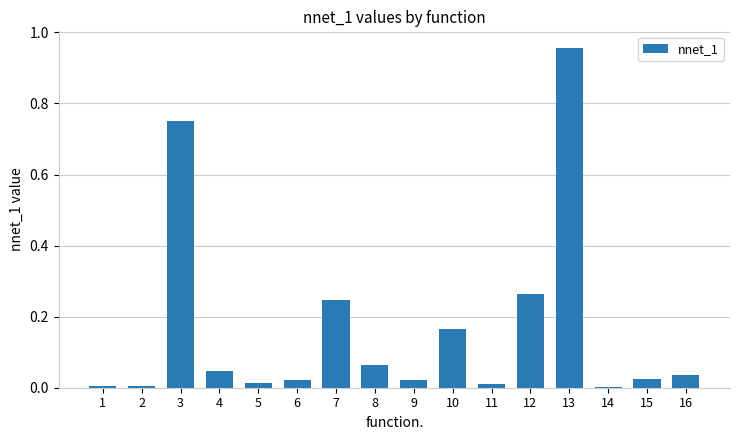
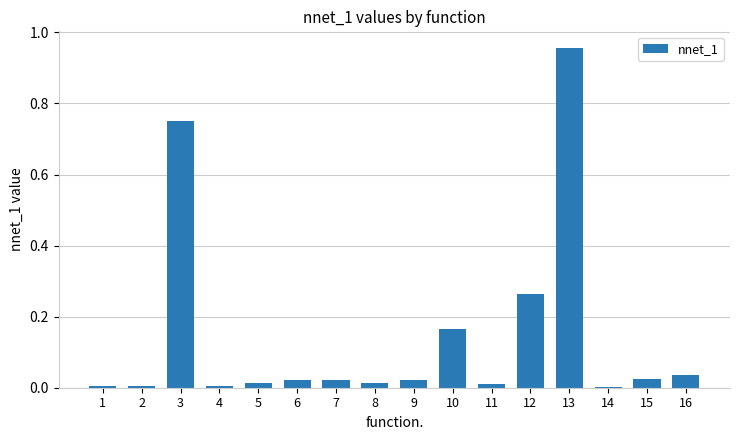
4: 0.05 -> 0.00
7: 0.25 -> 0.02
8: 0.06 -> 0.01
